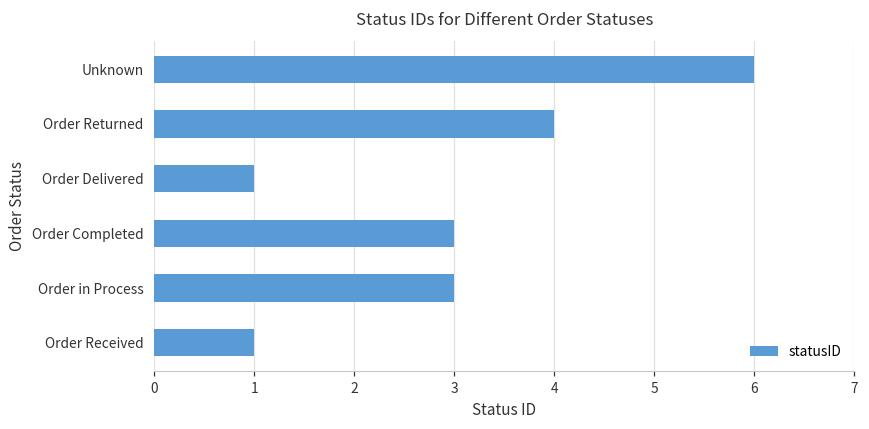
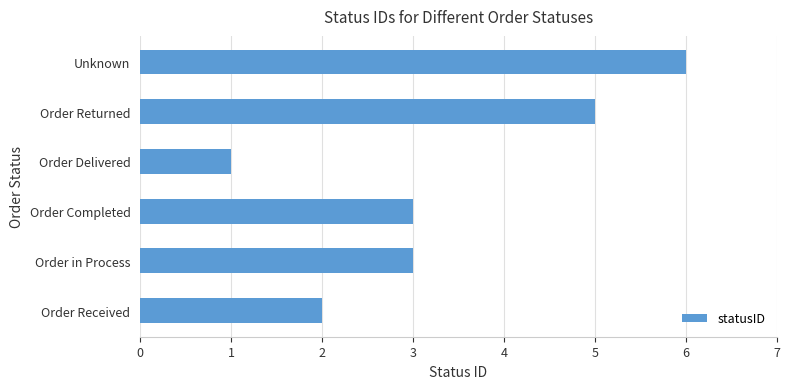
Order Returned: 4 -> 5
Order Received: 1 -> 2
